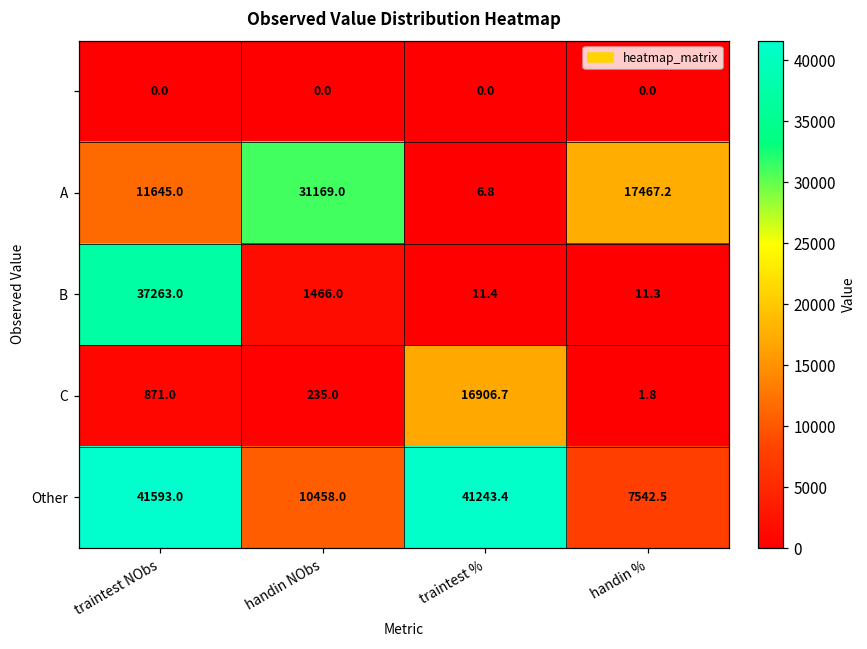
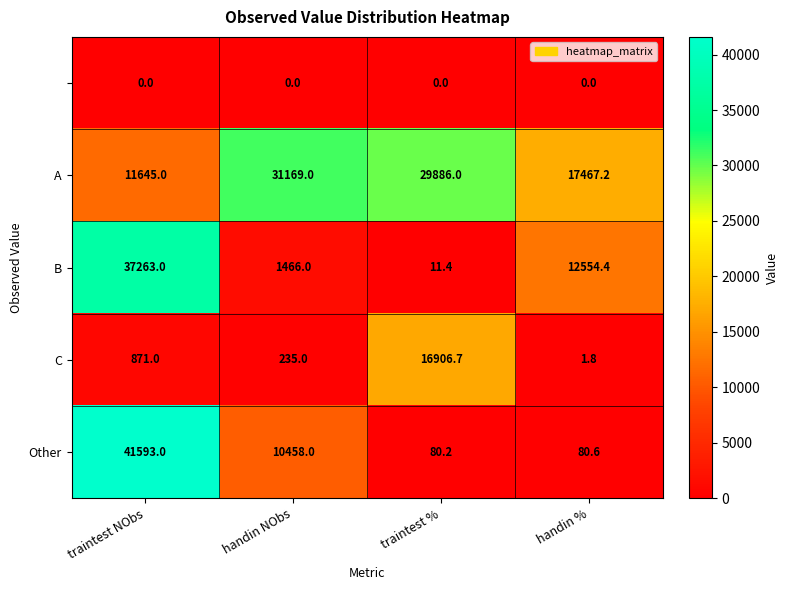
A, traintest %: 6.8 -> 29886.0
B, handin %: 11.3 -> 12554.4
Other, traintest %: 41243.4 -> 80.2
Other, handin %: 7542.5 -> 80.6
